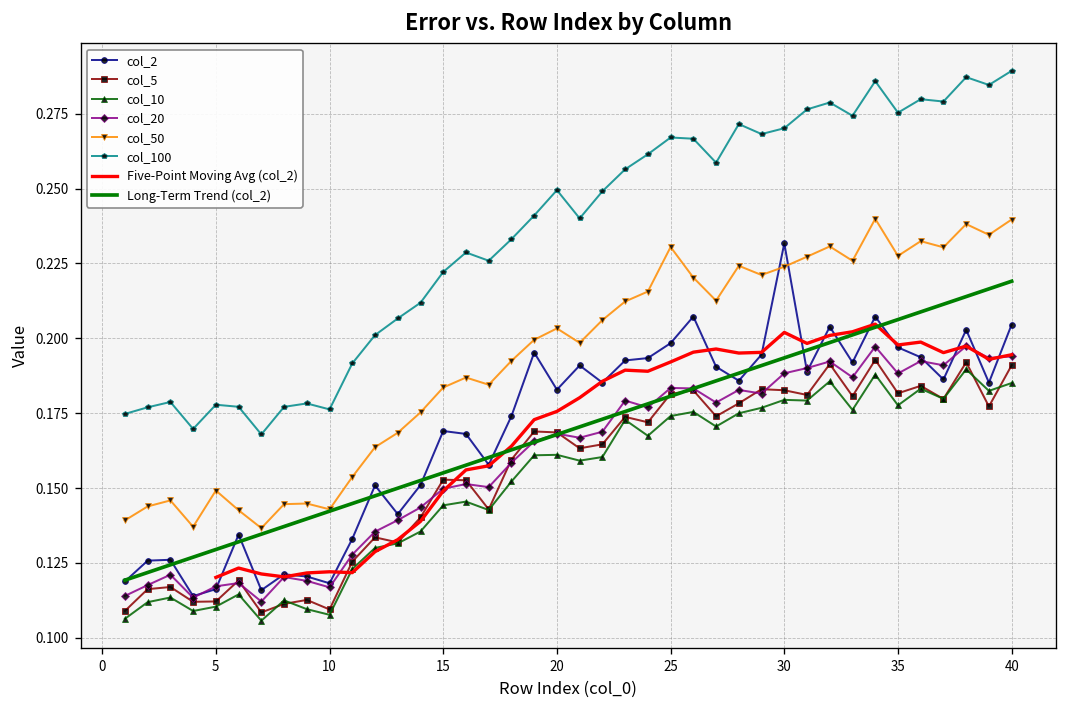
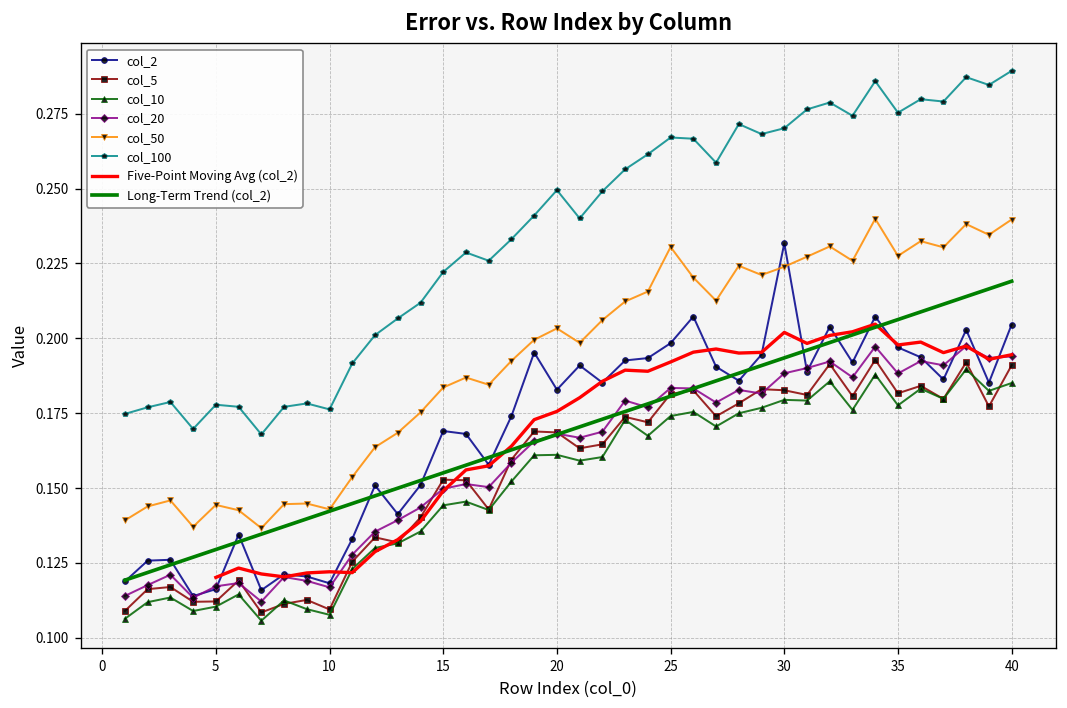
col_50, 5: 0.149 -> 0.144
